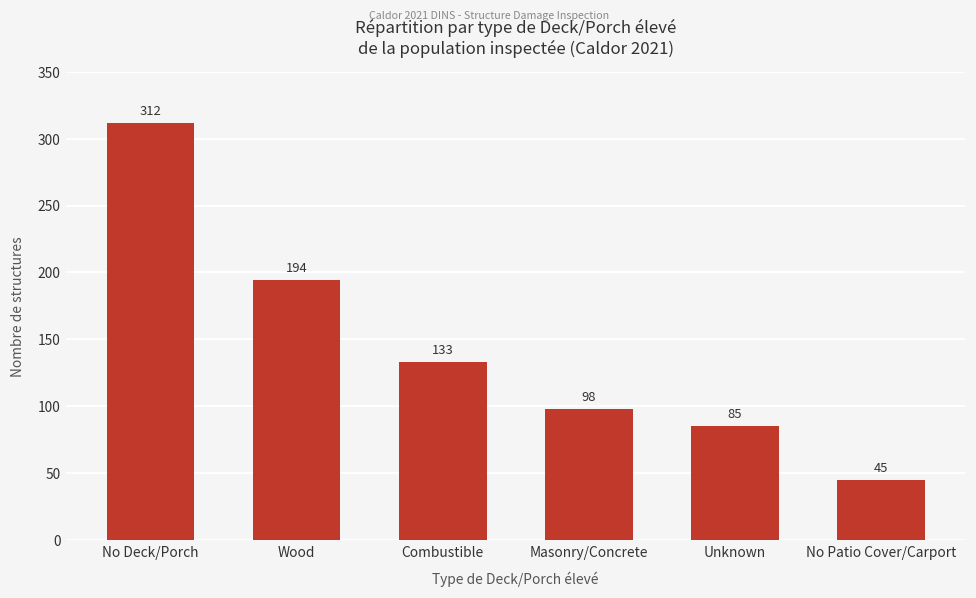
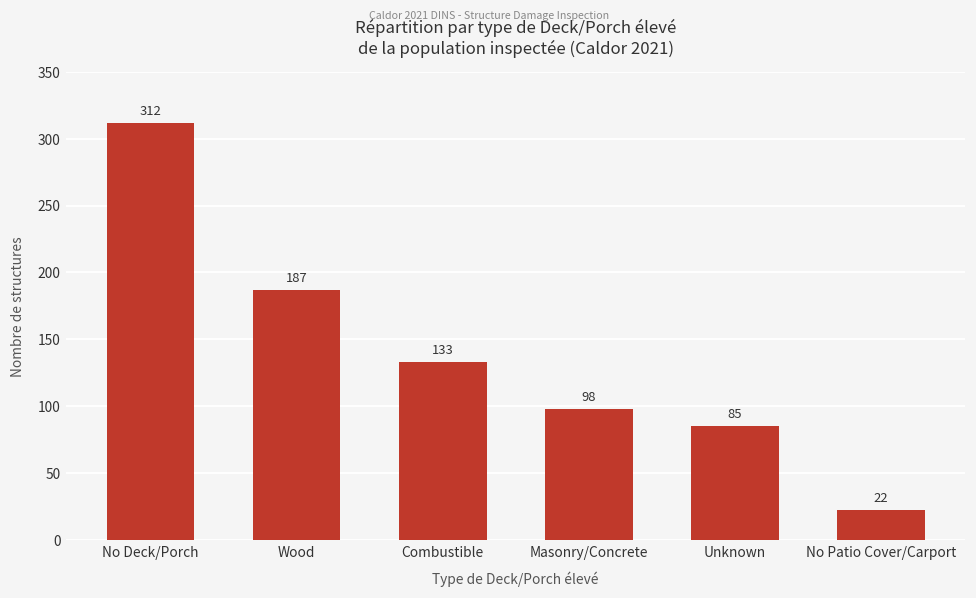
Wood: 194 -> 187
No Patio Cover/Carport: 45 -> 22
